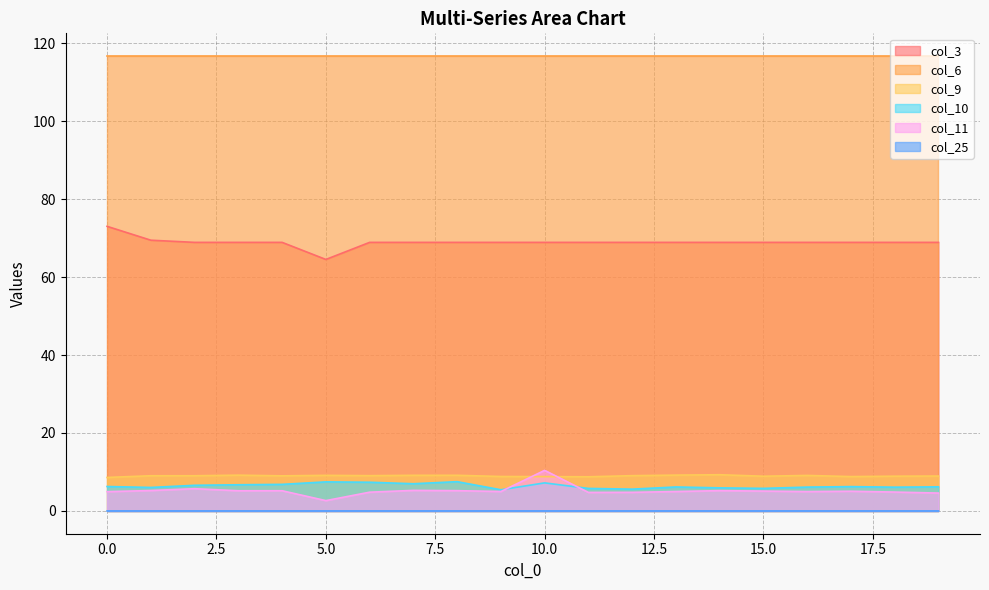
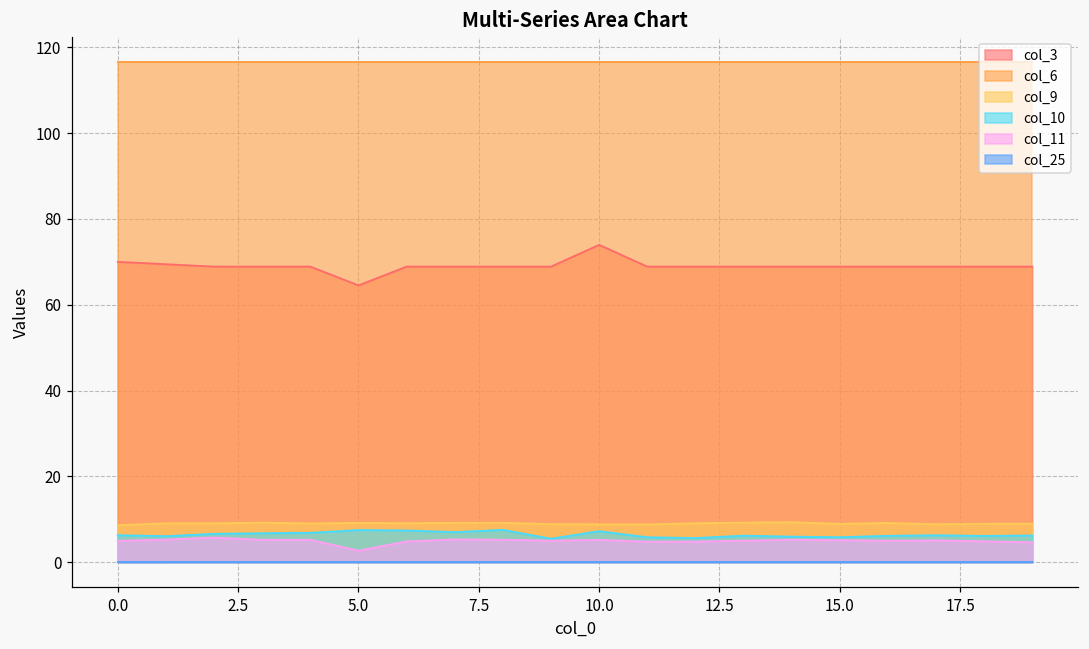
col_3, 0.0: 73 -> 70
col_3, 10.0: 69 -> 74
col_11, 10.0: 10 -> 5
